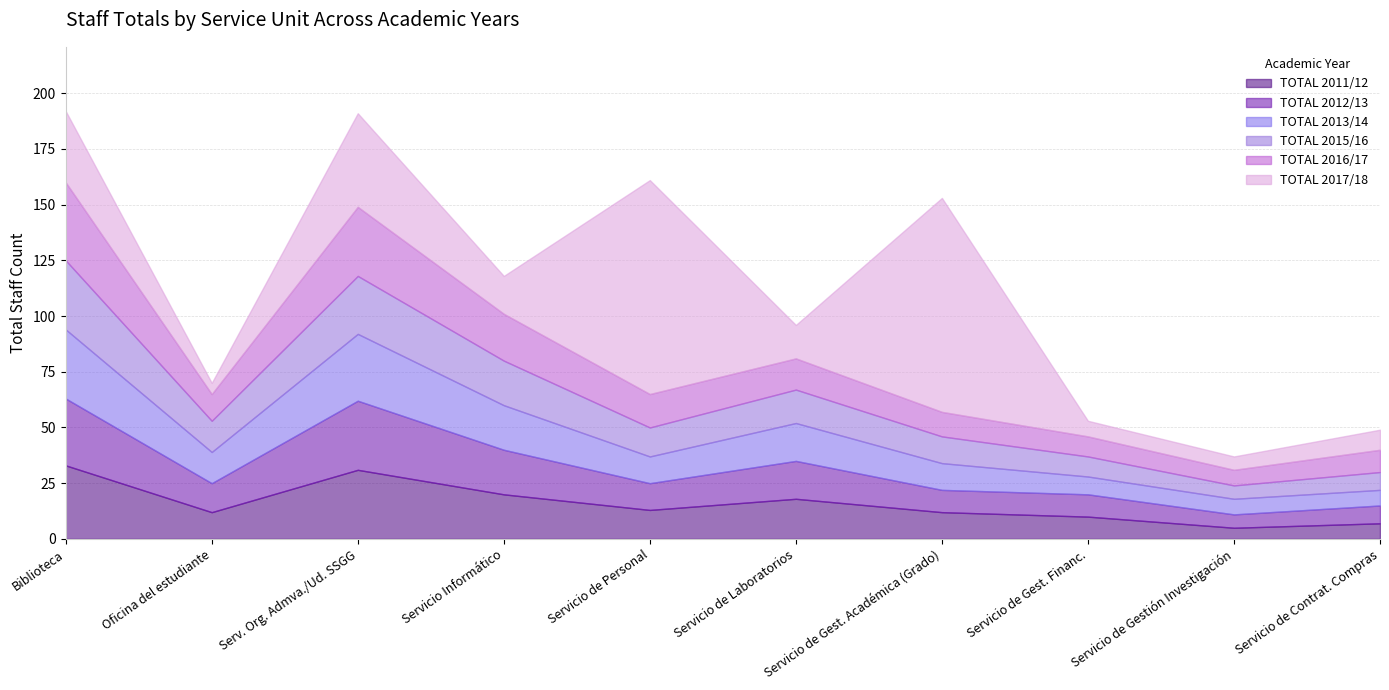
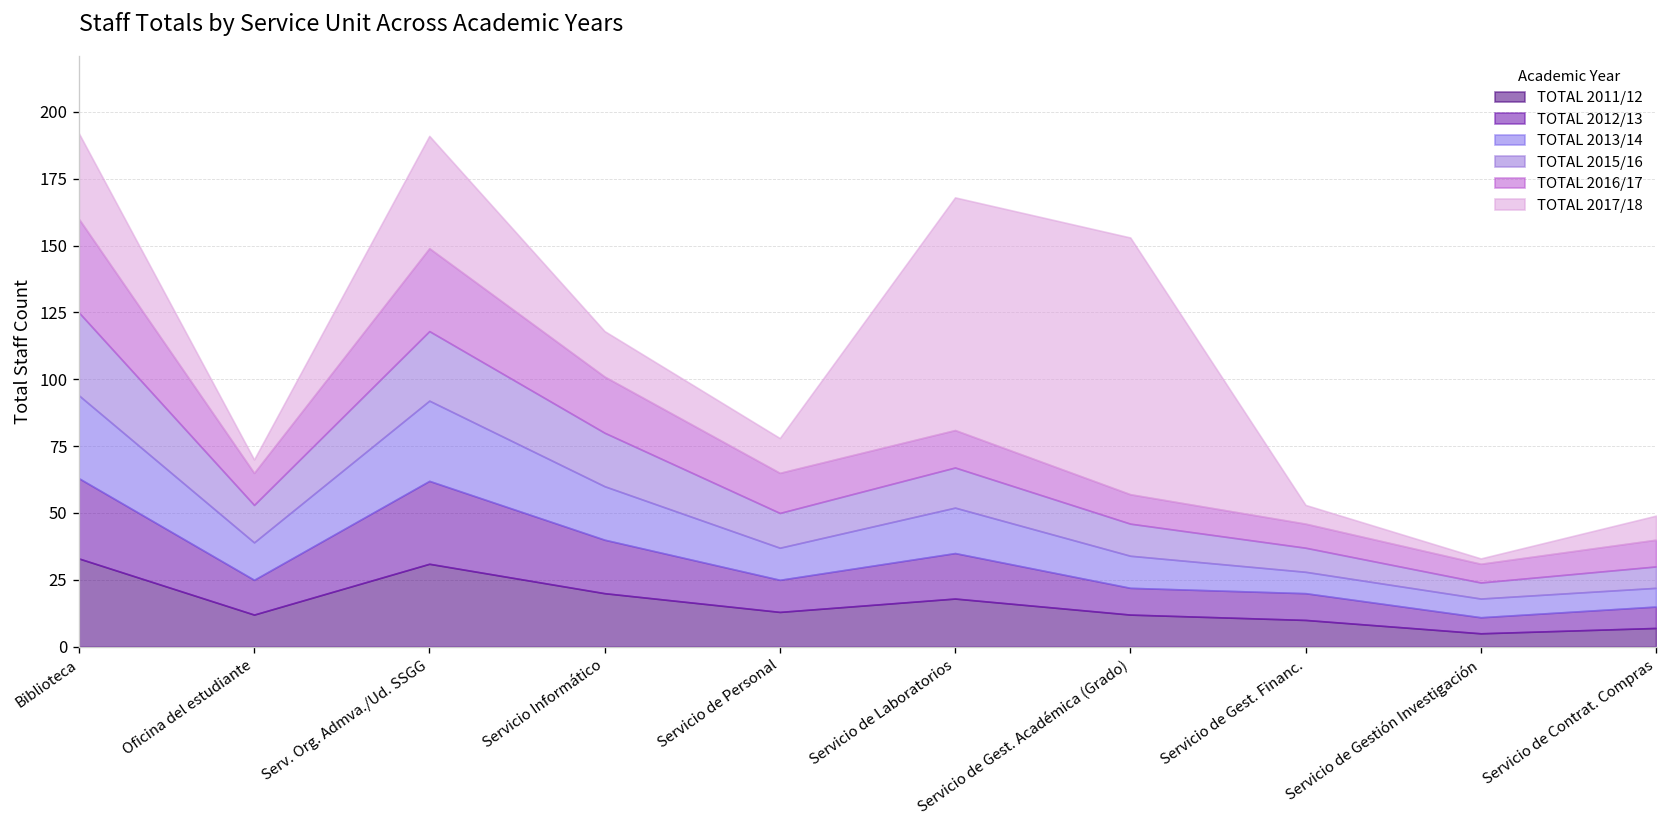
TOTAL 2017/18, Servicio de Personal: 96 -> 13
TOTAL 2017/18, Servicio de Laboratorios: 15 -> 87
TOTAL 2017/18, Servicio de Gestión Investigación: 6 -> 2
